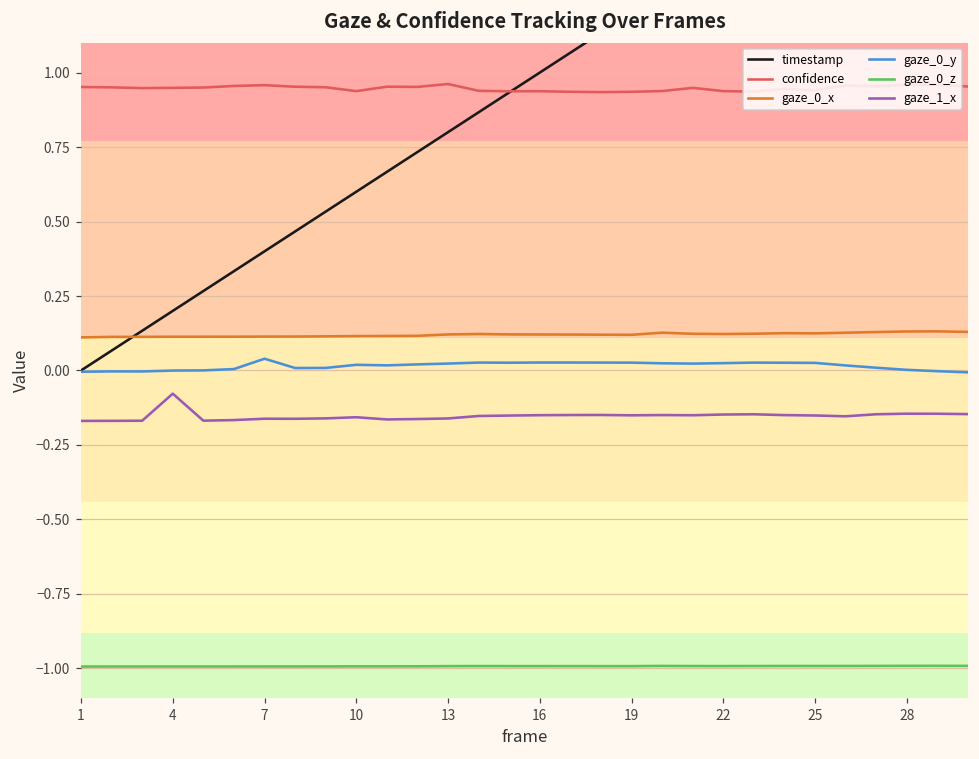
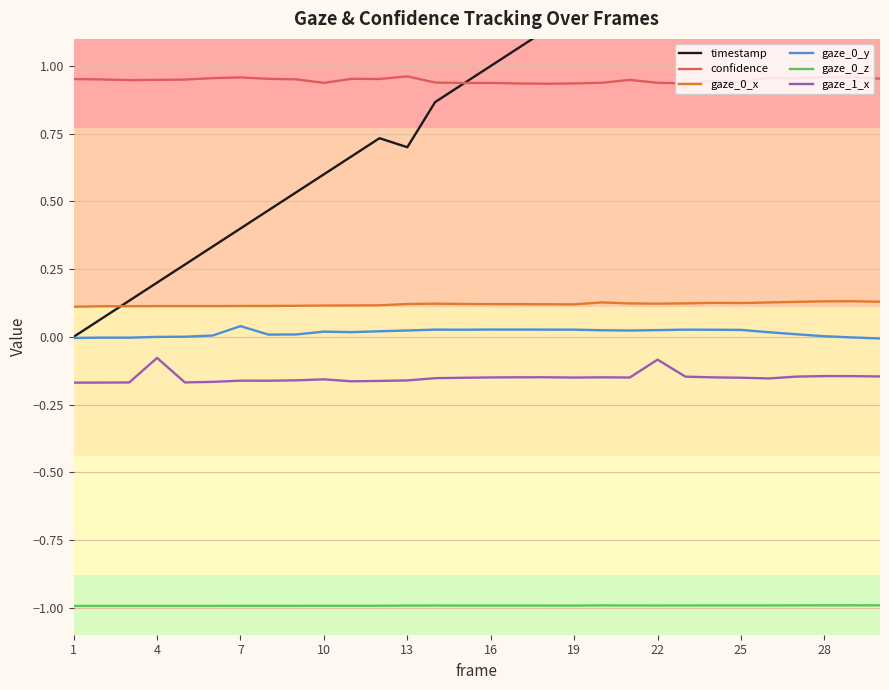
timestamp, 13: 0.8 -> 0.7
gaze_1_x, 22: -0.15 -> -0.08
